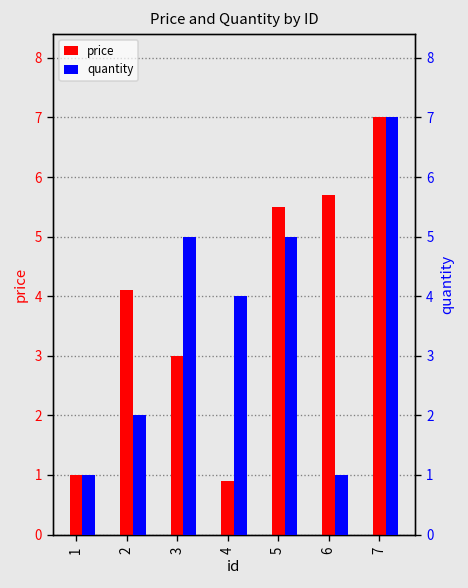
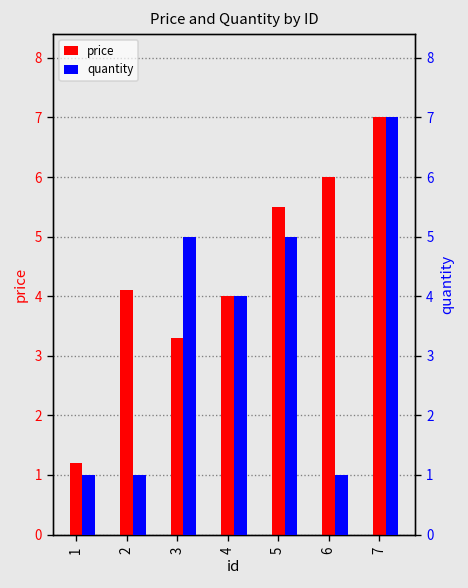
price, 1: 1.0 -> 1.2
price, 3: 3.0 -> 3.3
price, 4: 0.9 -> 4.0
price, 6: 5.7 -> 6.0
quantity, 2: 2 -> 1
